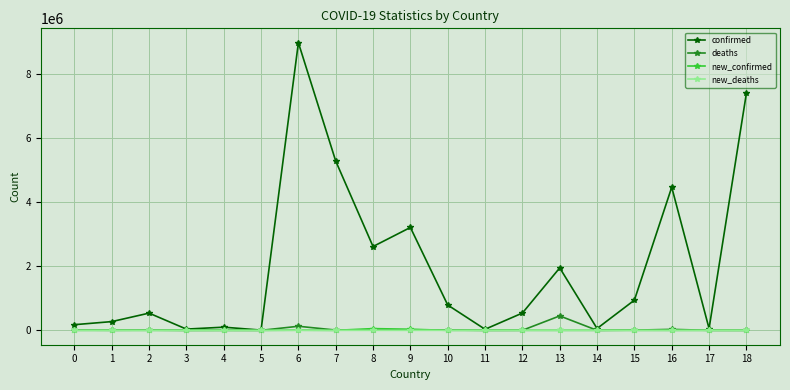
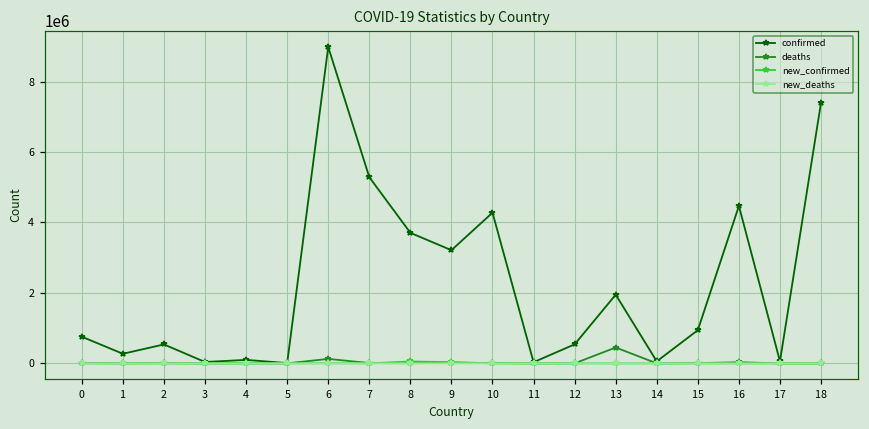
confirmed, 0: 200000 -> 800000
confirmed, 8: 2600000 -> 3700000
confirmed, 10: 800000 -> 4300000
